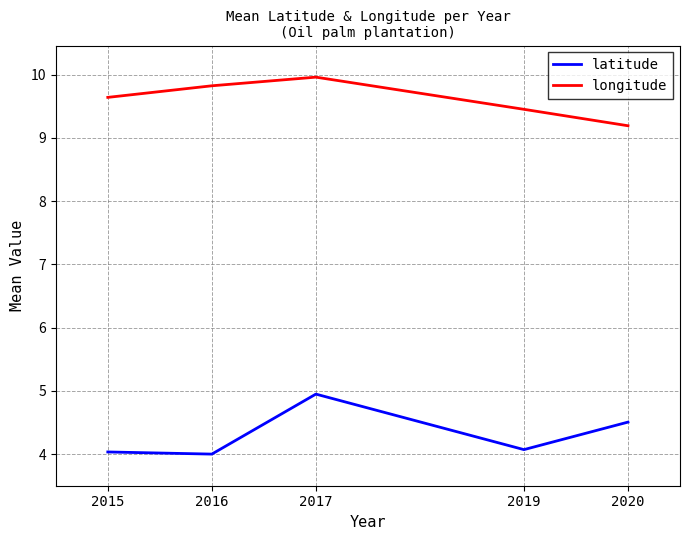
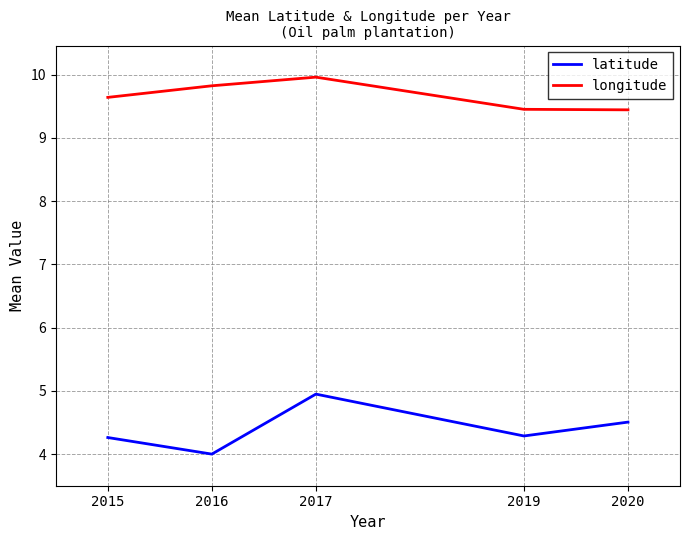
latitude, 2015: 4.0 -> 4.3
latitude, 2019: 4.1 -> 4.3
longitude, 2020: 9.2 -> 9.4
